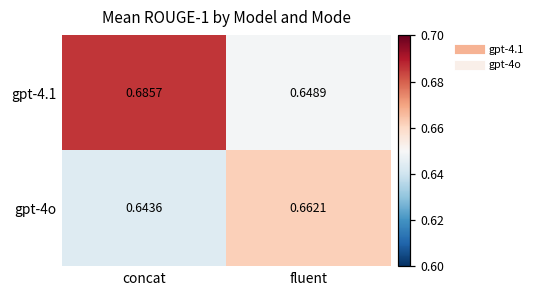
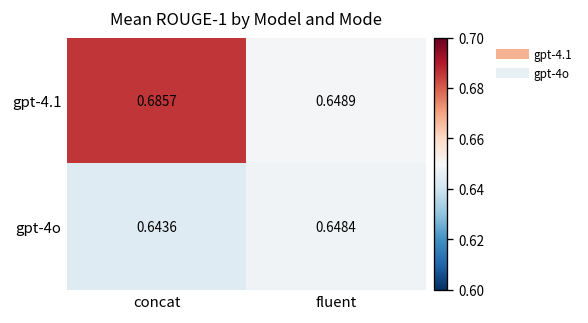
gpt-4o, fluent: 0.6621 -> 0.6484
